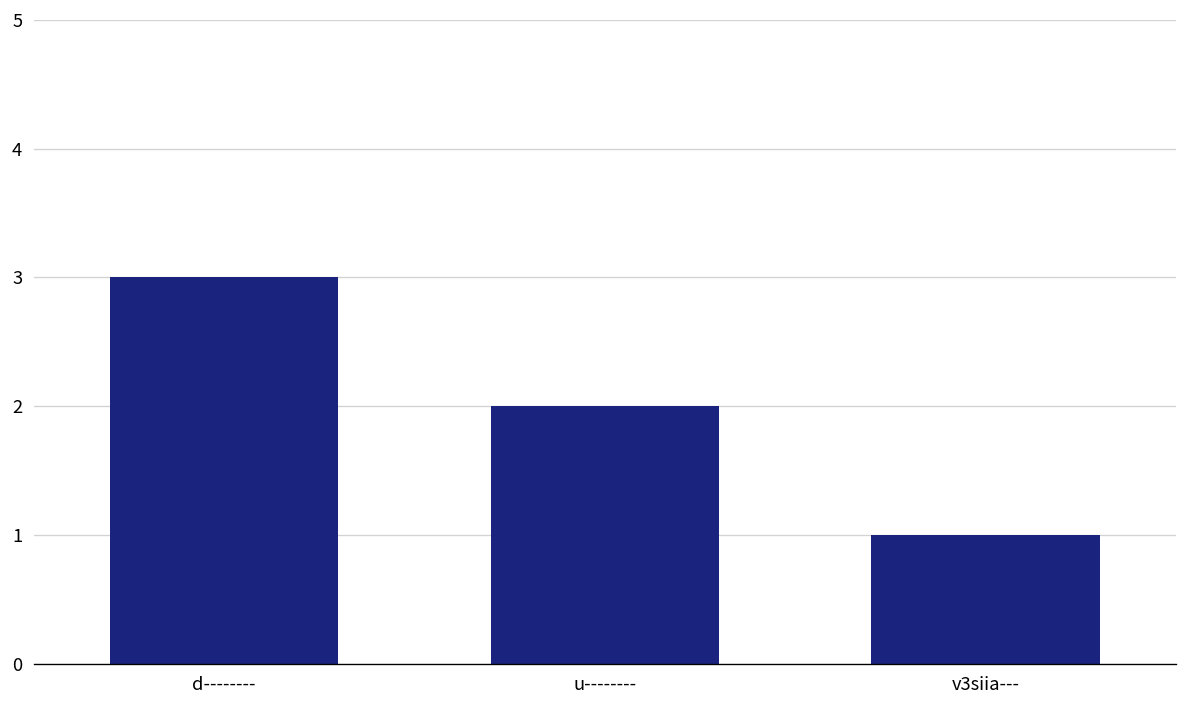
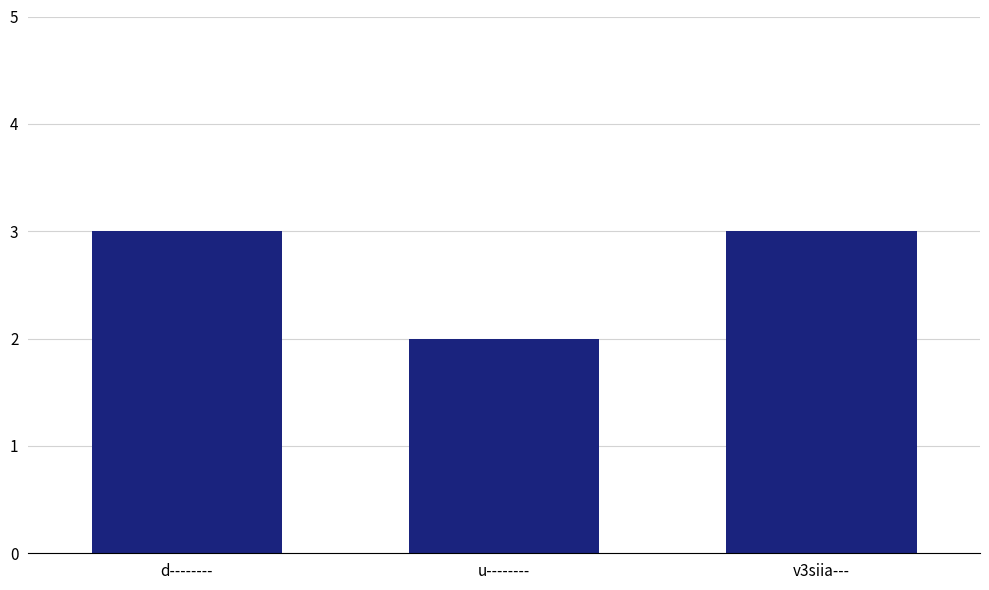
v3siia---: 1 -> 3
